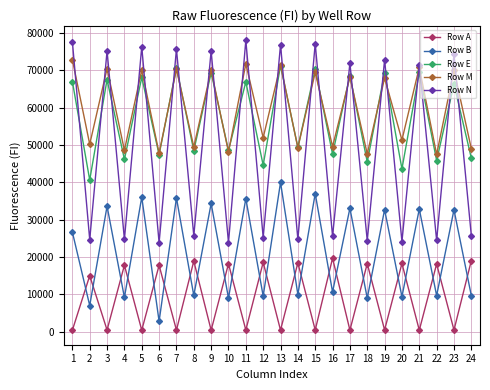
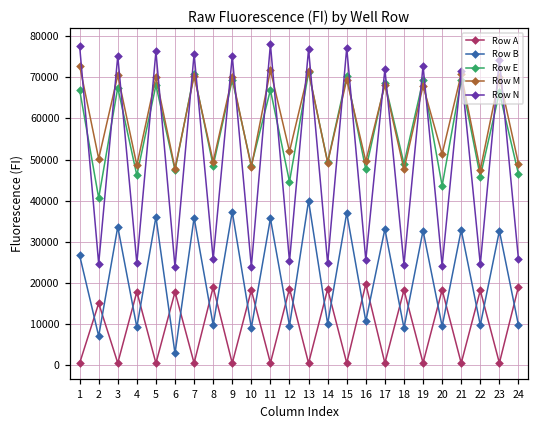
Row B, 9: 34000 -> 37000
Row E, 18: 45000 -> 49000
